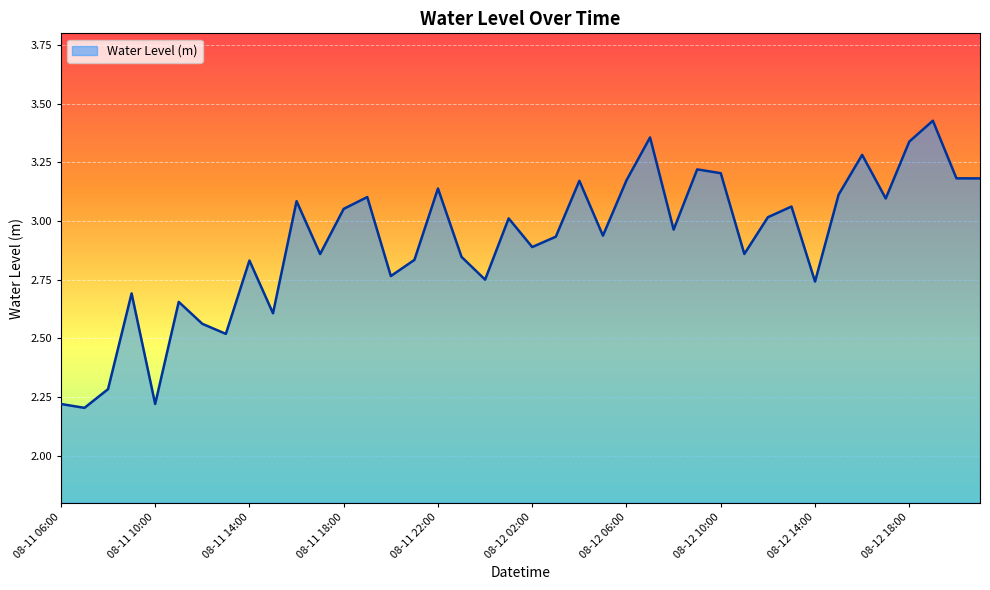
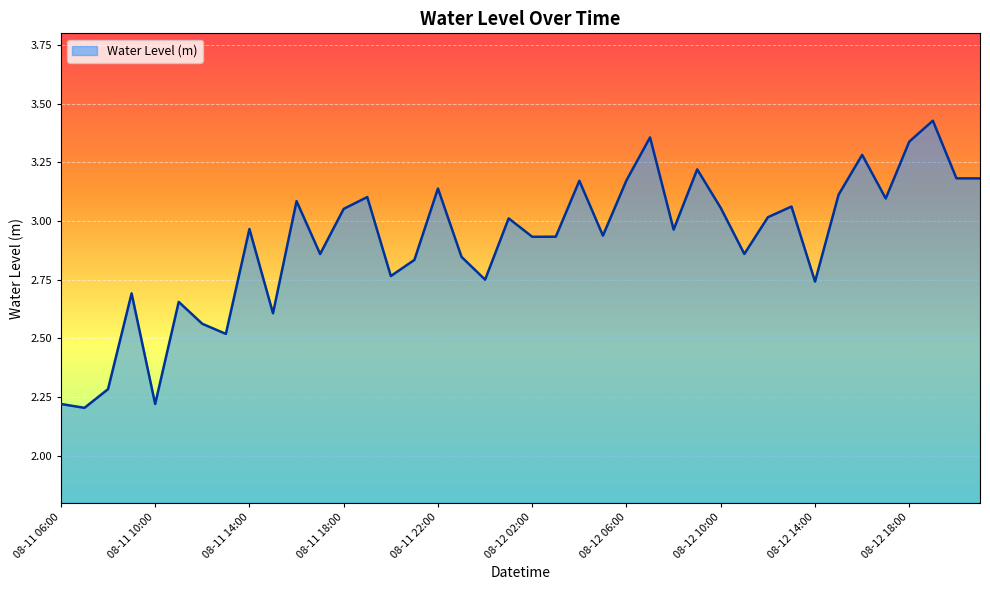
08-11 14:00: 2.83 -> 2.97
08-12 02:00: 2.89 -> 2.93
08-12 10:00: 3.20 -> 3.06
